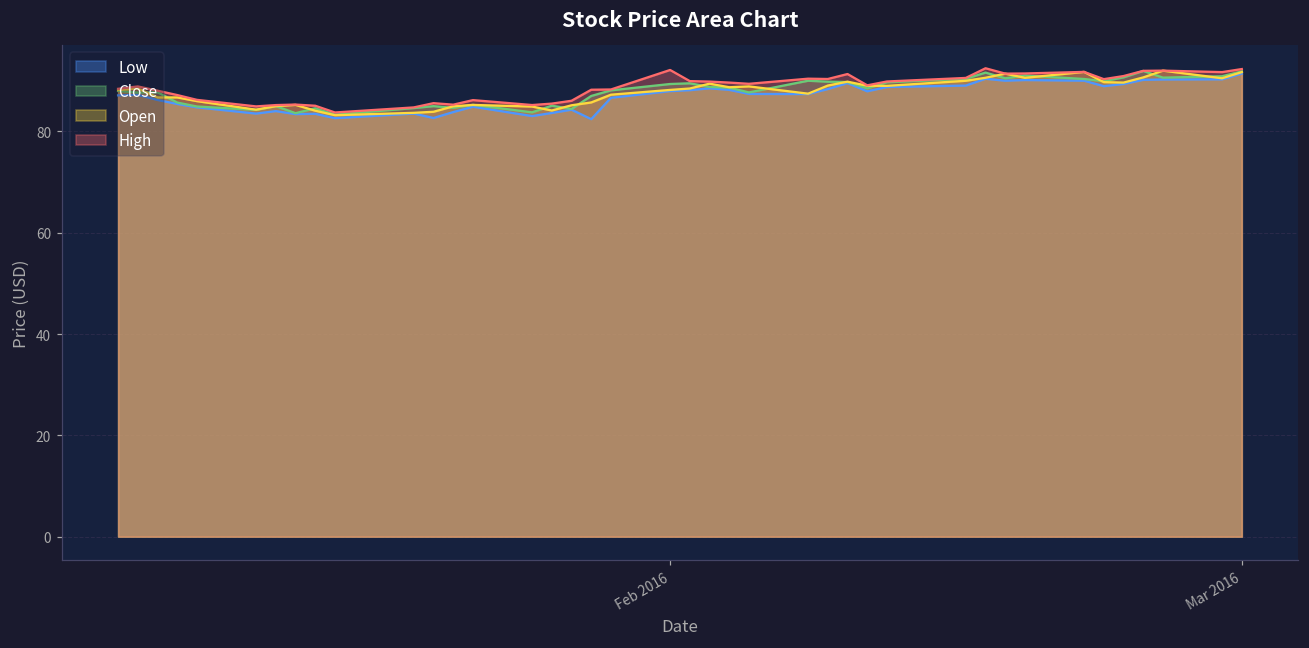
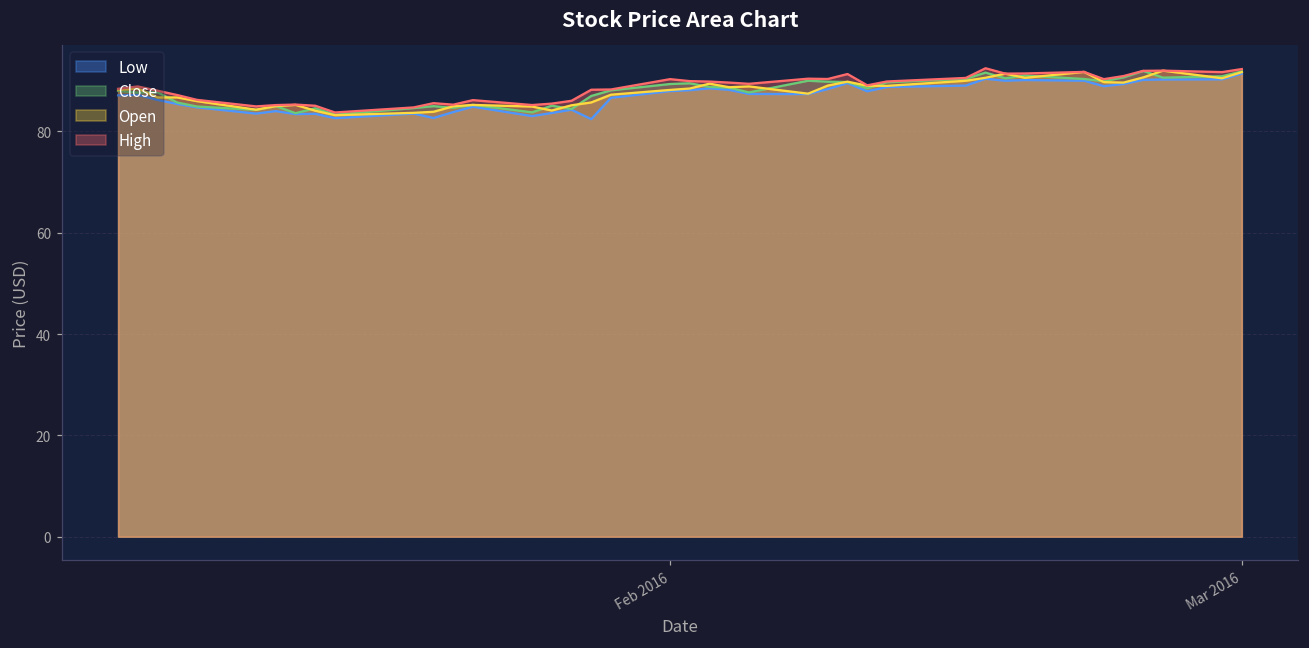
High, Feb 2016: 92 -> 90
